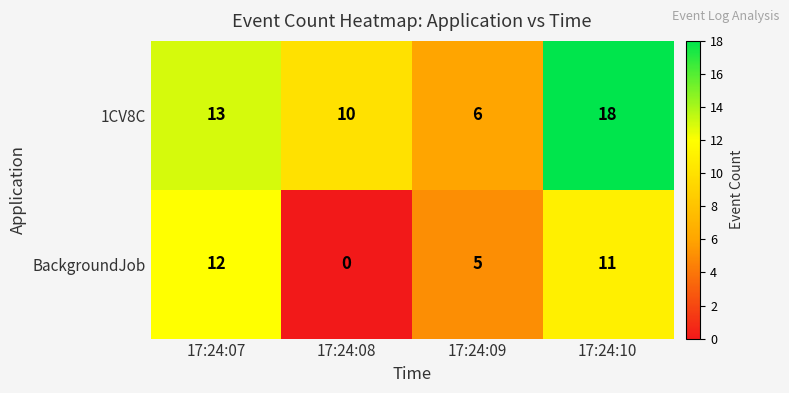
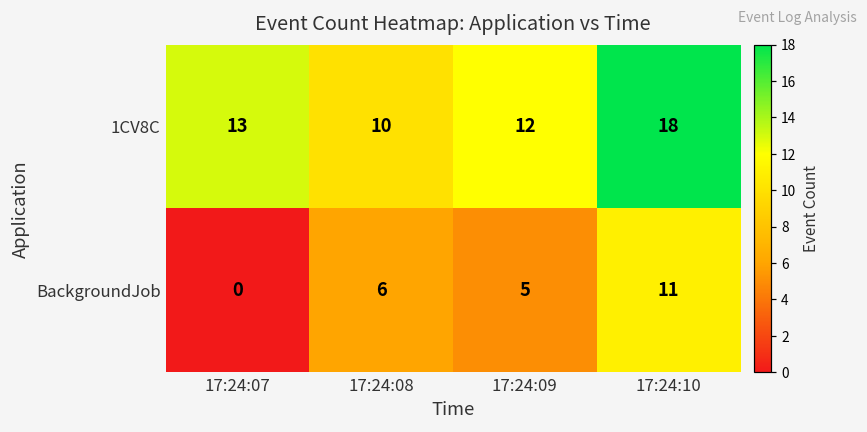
1CV8C, 17:24:09: 6 -> 12
BackgroundJob, 17:24:07: 12 -> 0
BackgroundJob, 17:24:08: 0 -> 6
